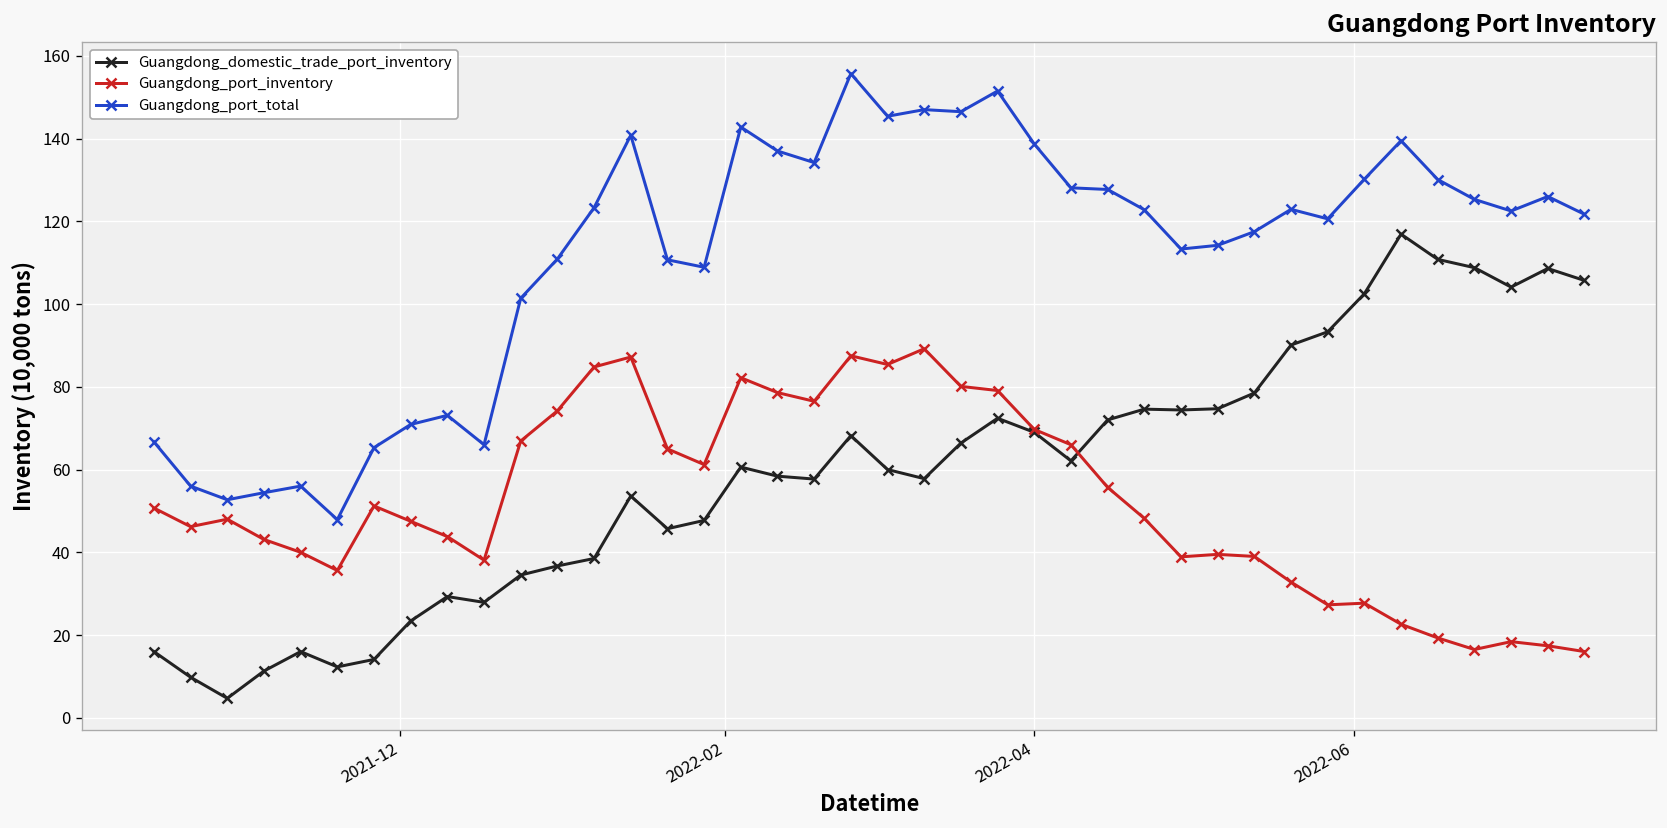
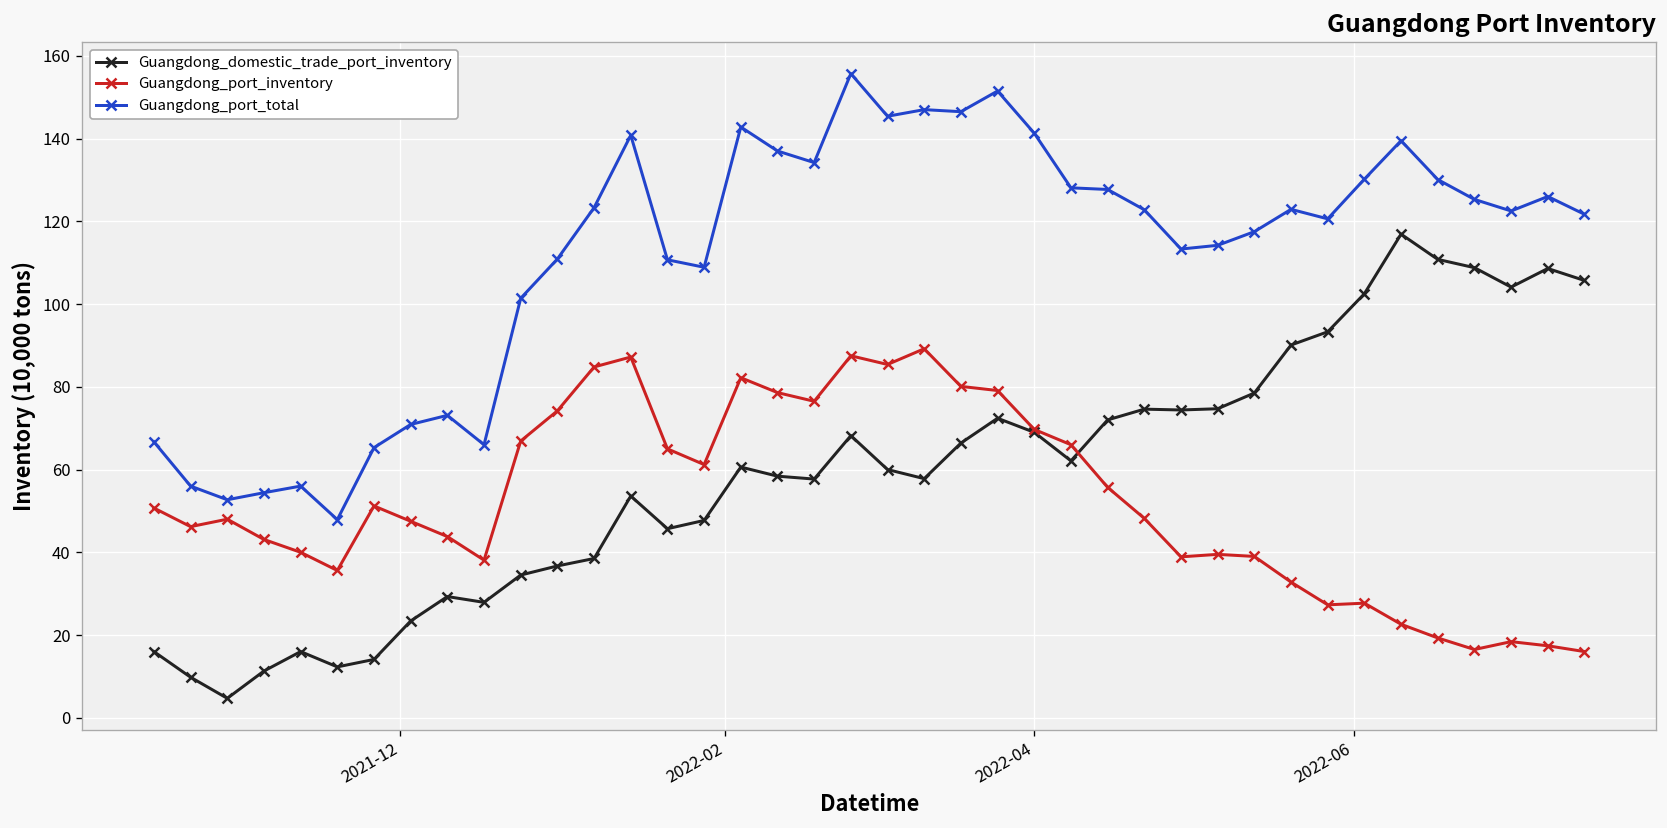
Guangdong_port_total, 2022-04: 139 -> 141
